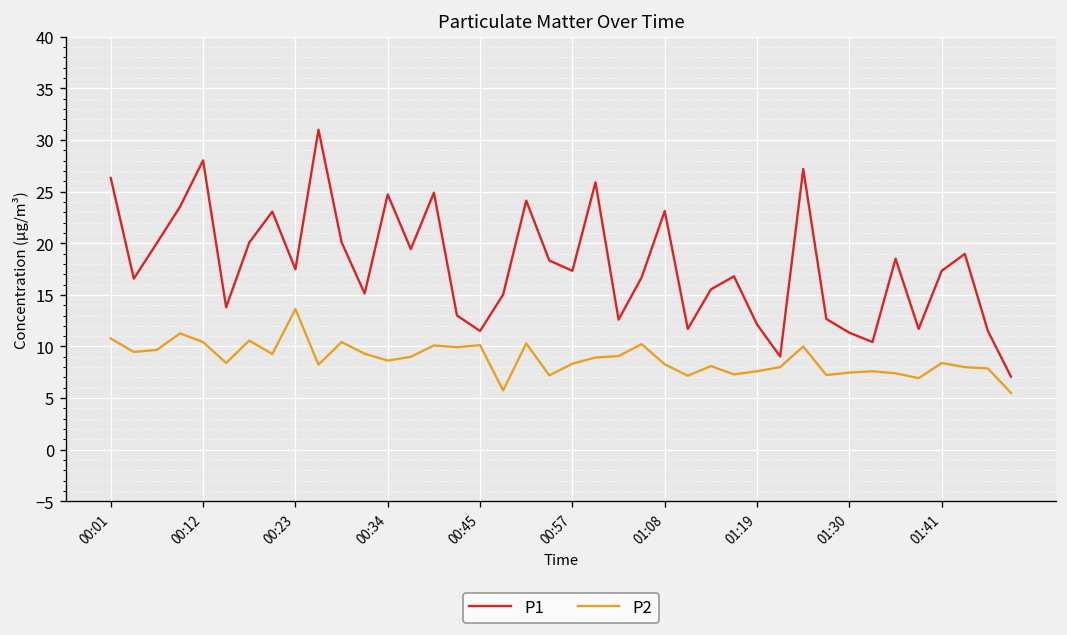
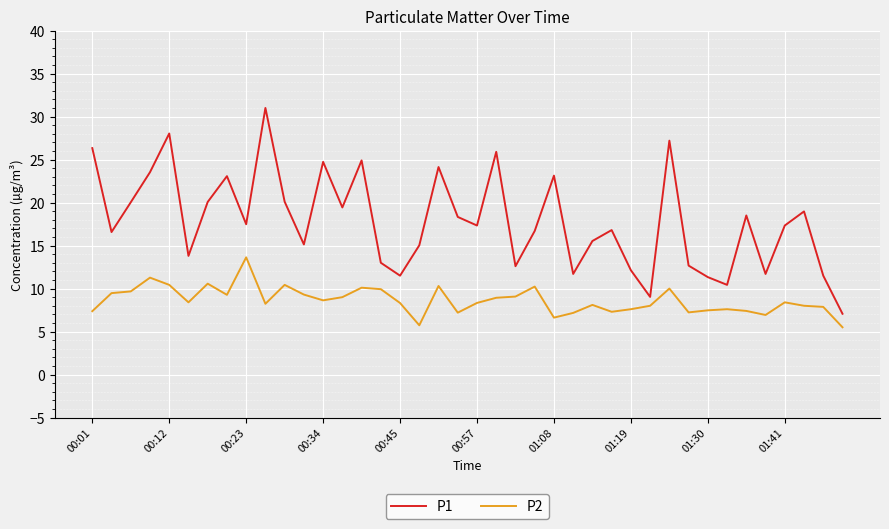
P2, 00:01: 11 -> 7
P2, 00:45: 10 -> 8
P2, 01:08: 8 -> 7
